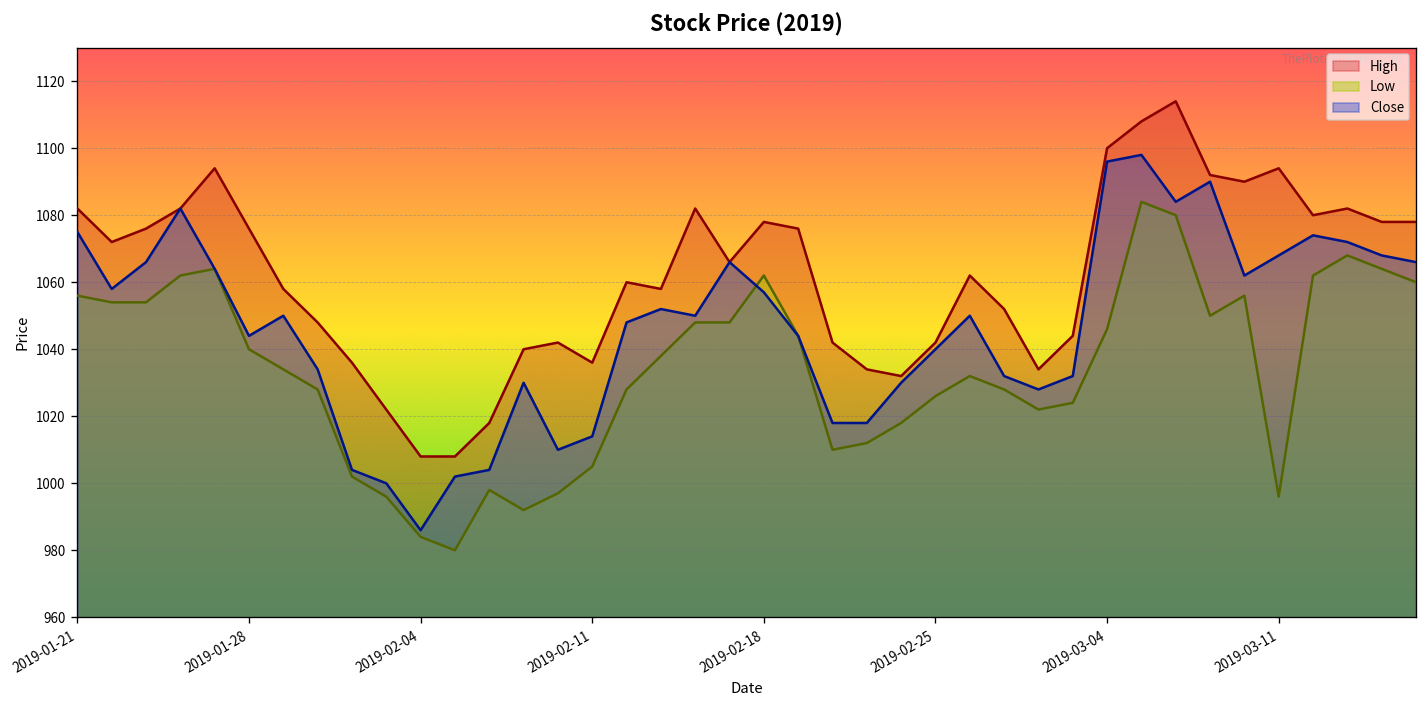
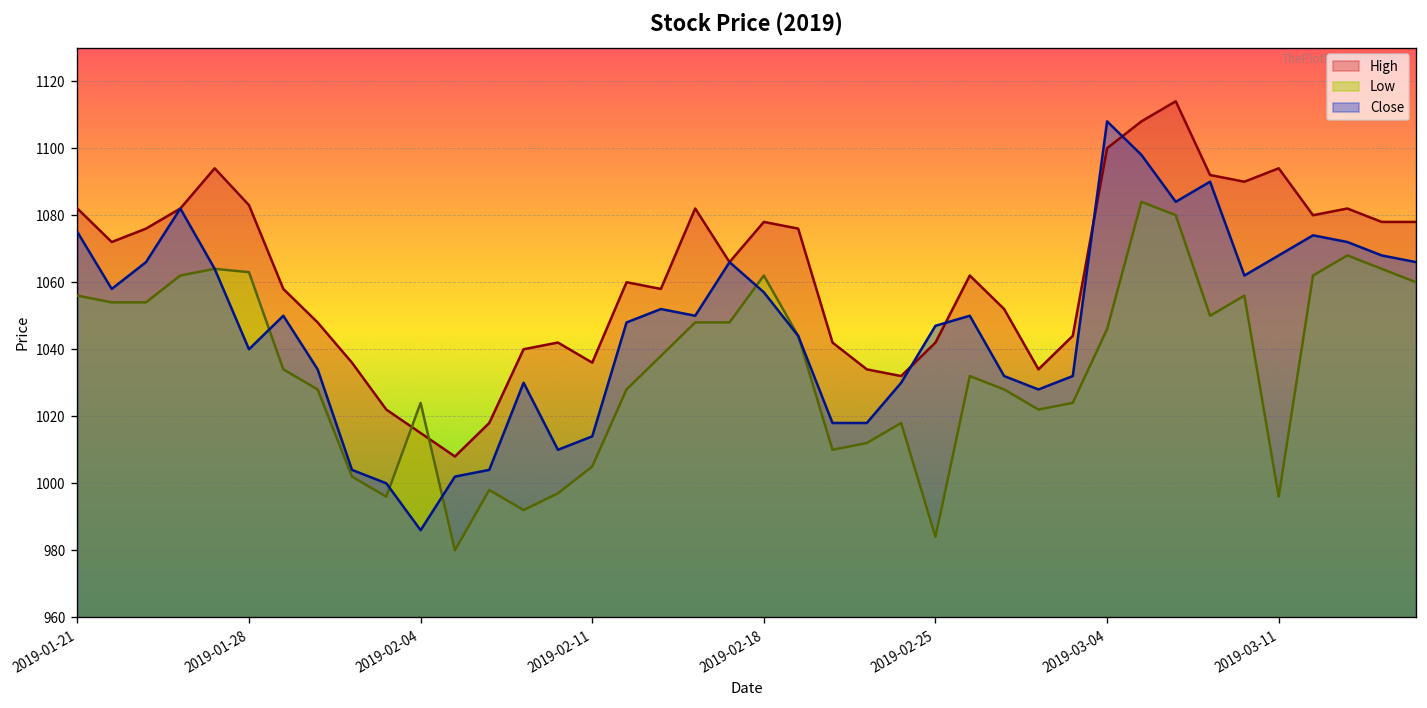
High, 2019-01-28: 1076 -> 1083
Low, 2019-01-28: 1040 -> 1063
Close, 2019-01-28: 1044 -> 1040
High, 2019-02-04: 1008 -> 1015
Low, 2019-02-04: 984 -> 1024
Low, 2019-02-25: 1026 -> 984
Close, 2019-02-25: 1040 -> 1047
Close, 2019-03-04: 1096 -> 1108
